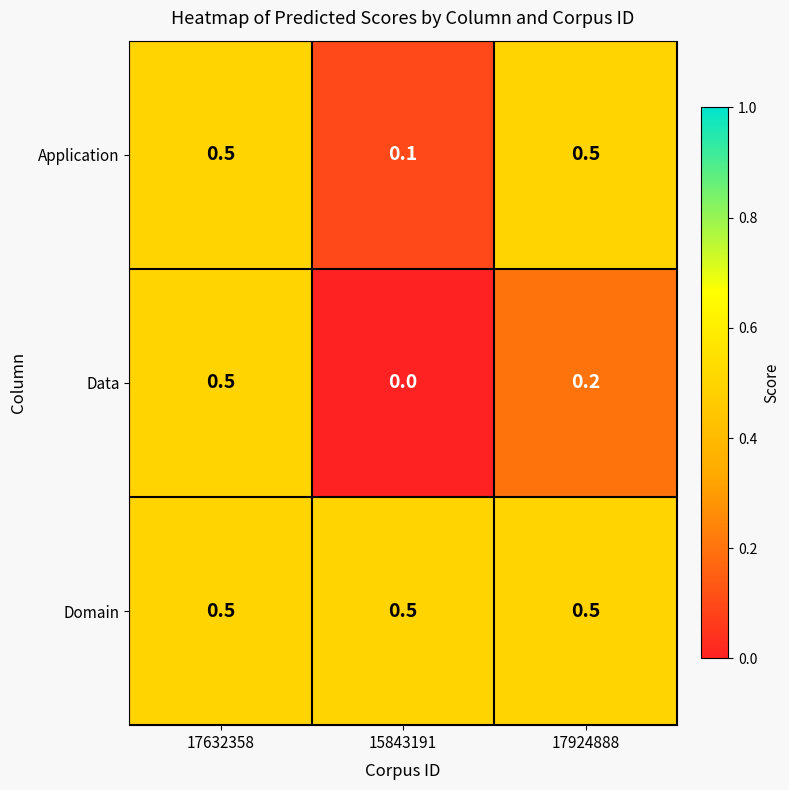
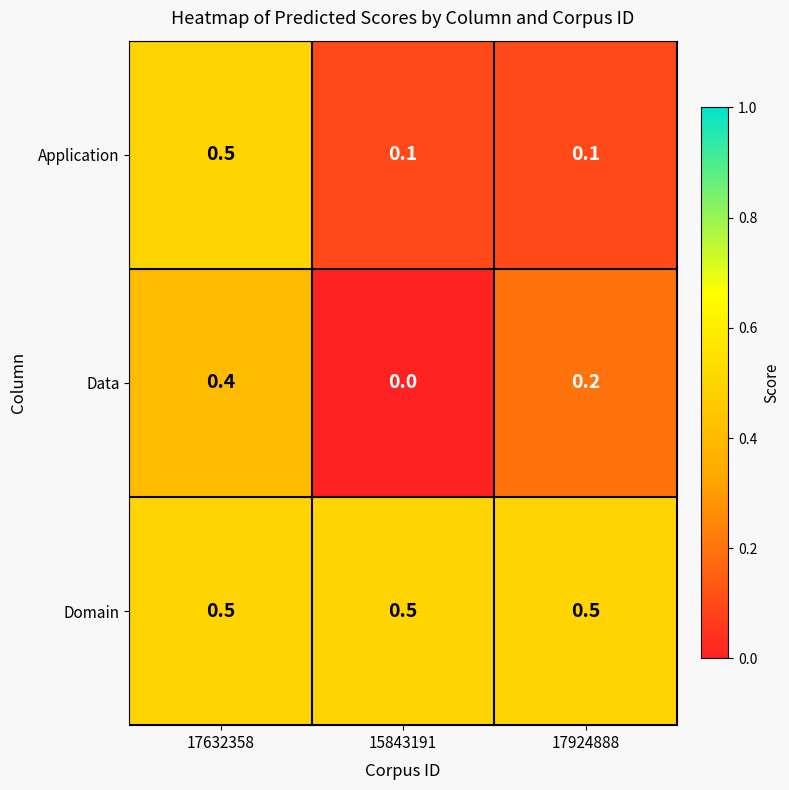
Application, 17924888: 0.5 -> 0.1
Data, 17632358: 0.5 -> 0.4
